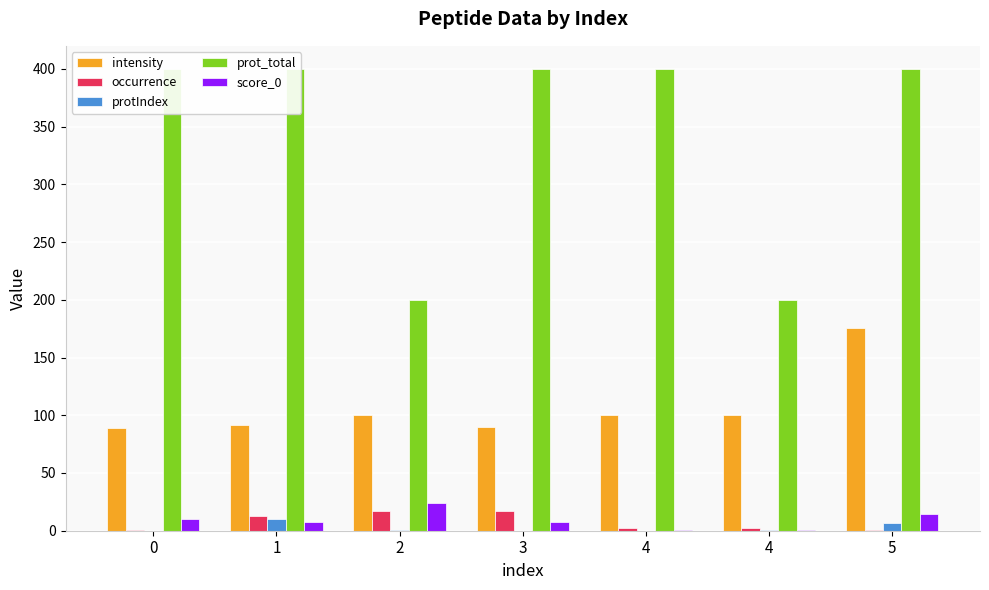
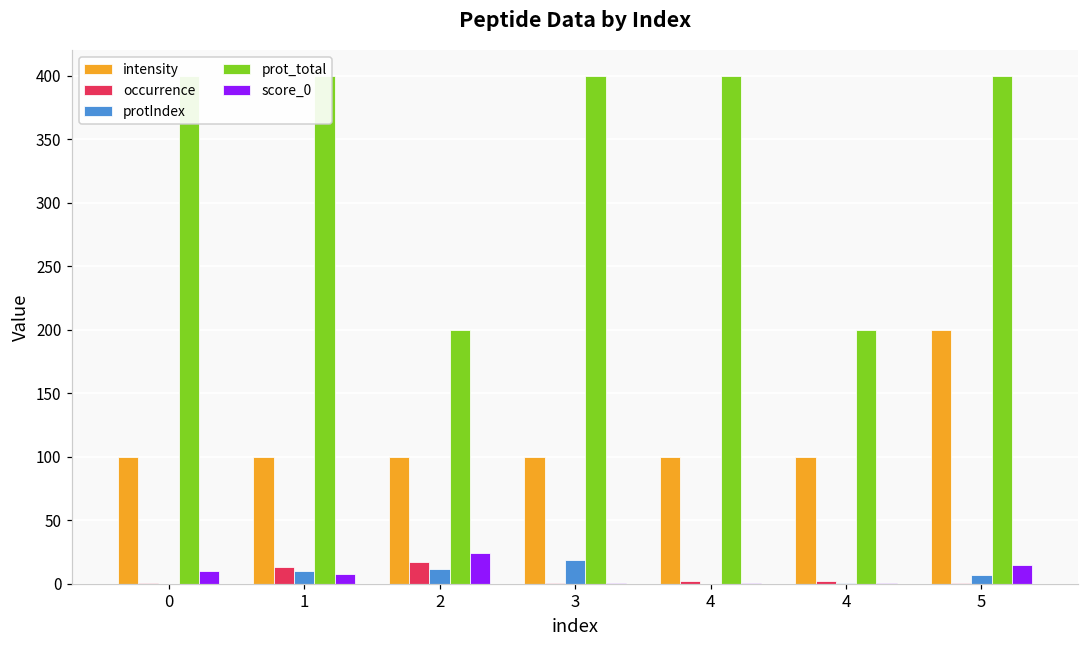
intensity, 0: 89 -> 100
intensity, 1: 92 -> 100
protIndex, 2: 1 -> 12
intensity, 3: 90 -> 100
occurrence, 3: 17 -> 1
protIndex, 3: 0 -> 19
score_0, 3: 8 -> 0
intensity, 5: 176 -> 200
